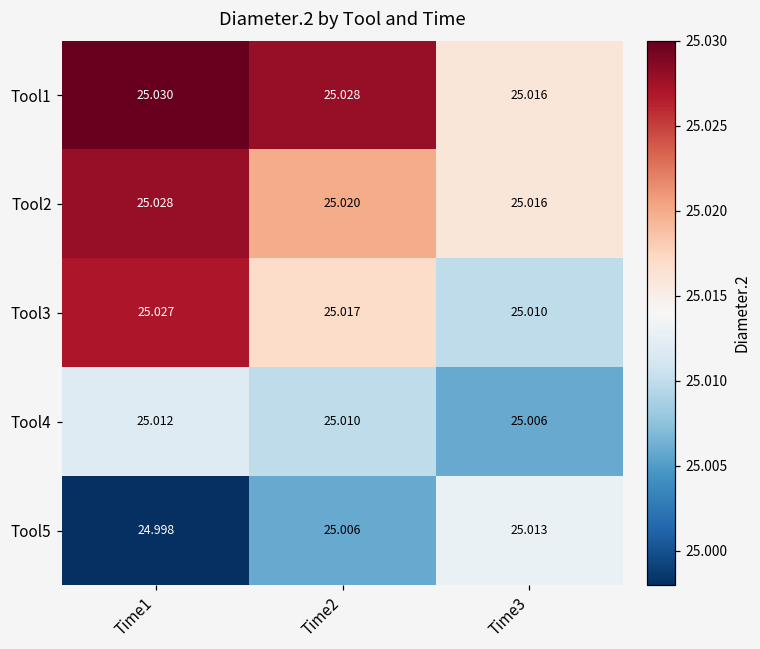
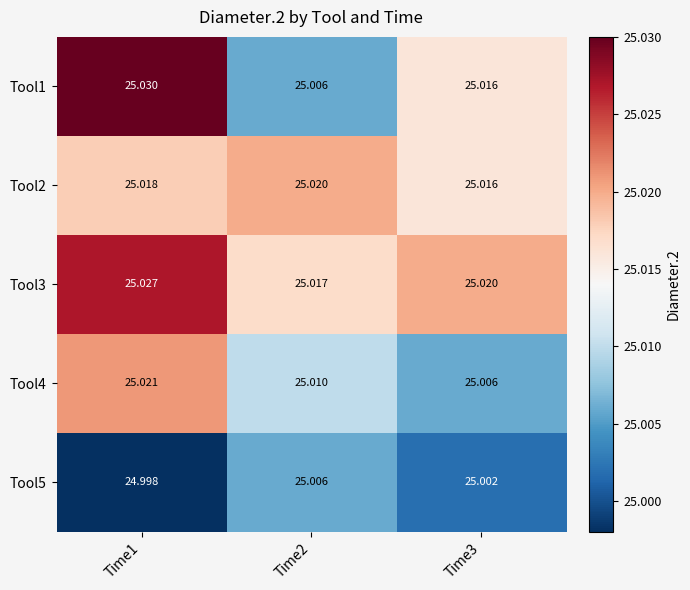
Tool1, Time2: 25.028 -> 25.006
Tool2, Time1: 25.028 -> 25.018
Tool3, Time3: 25.010 -> 25.020
Tool4, Time1: 25.012 -> 25.021
Tool5, Time3: 25.013 -> 25.002
